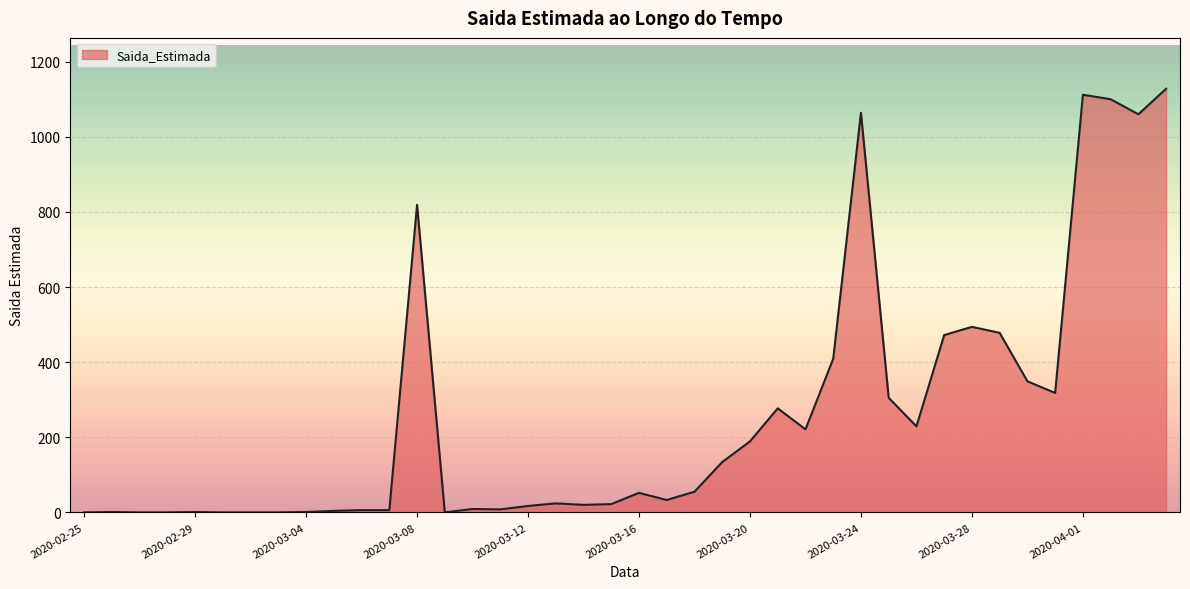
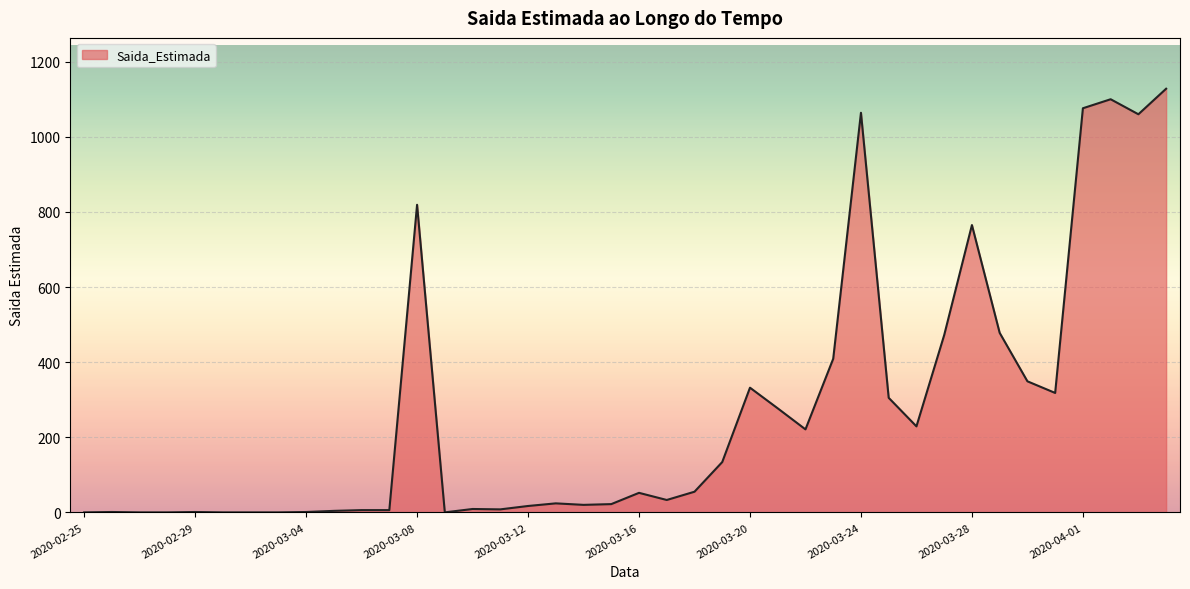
2020-03-20: 190 -> 330
2020-03-28: 490 -> 770
2020-04-01: 1110 -> 1080
